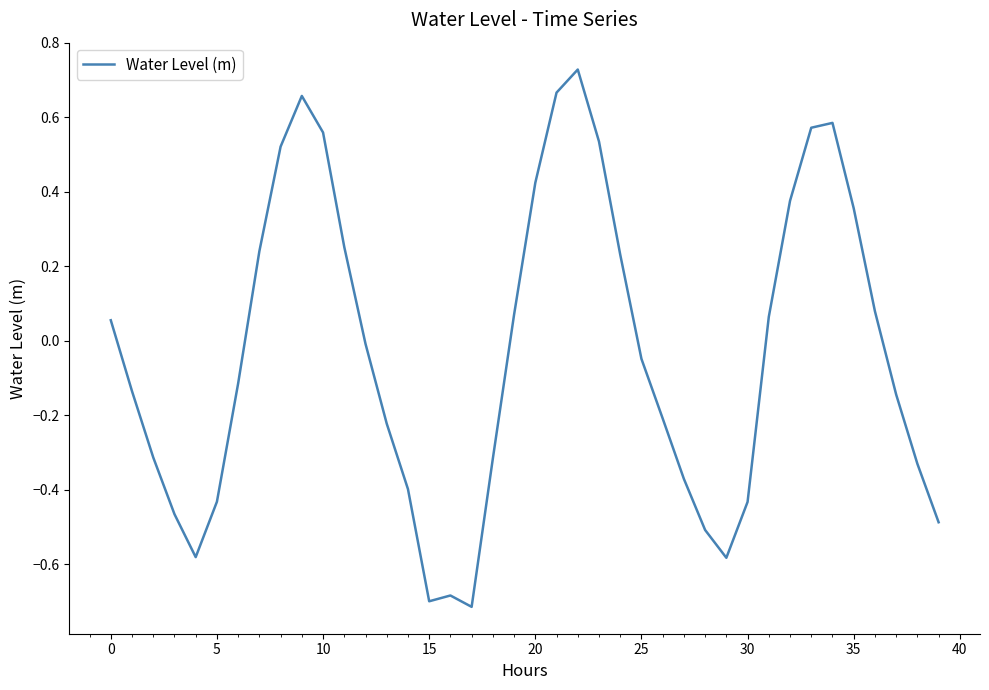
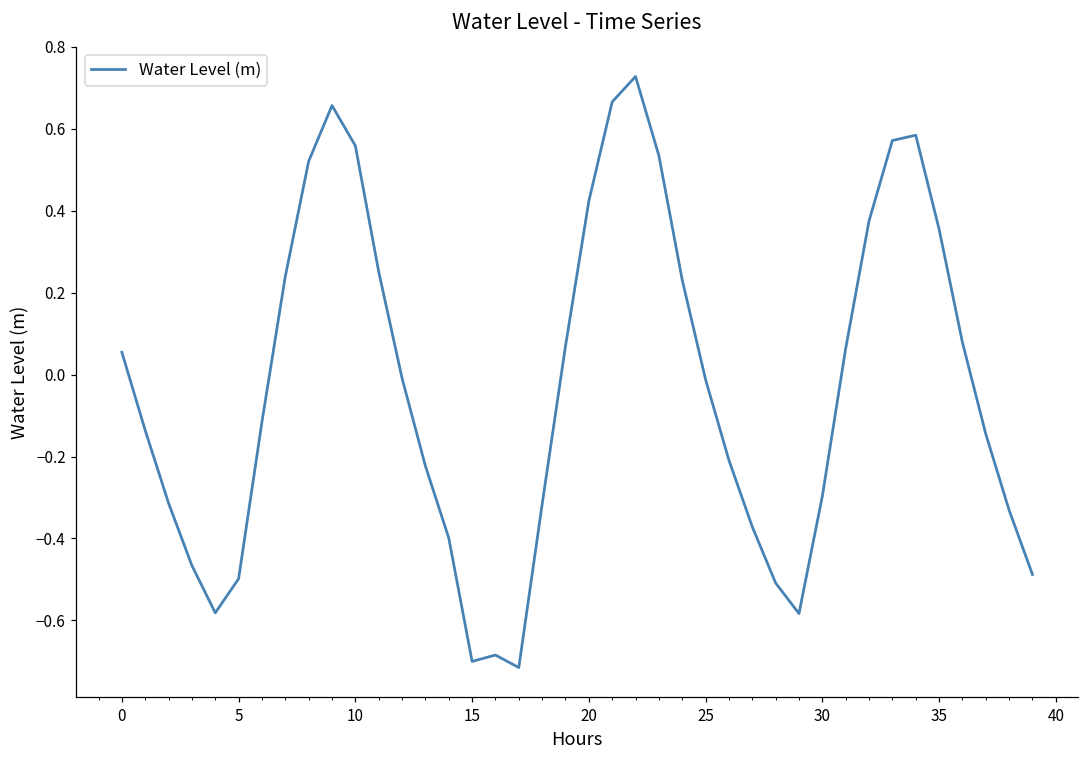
5: -0.43 -> -0.50
25: -0.05 -> -0.01
30: -0.43 -> -0.30
